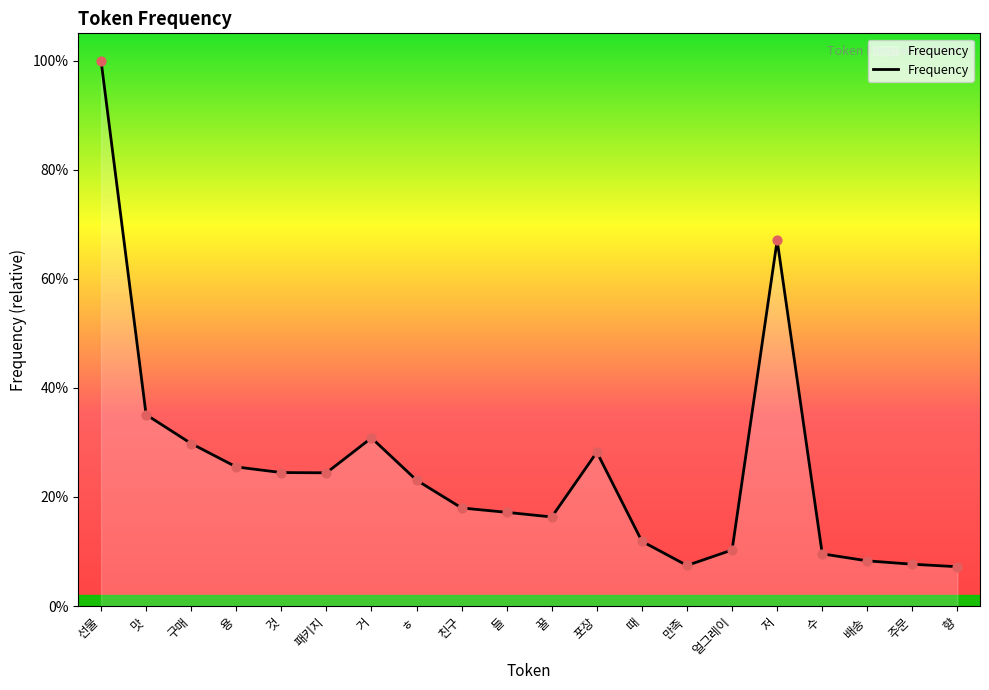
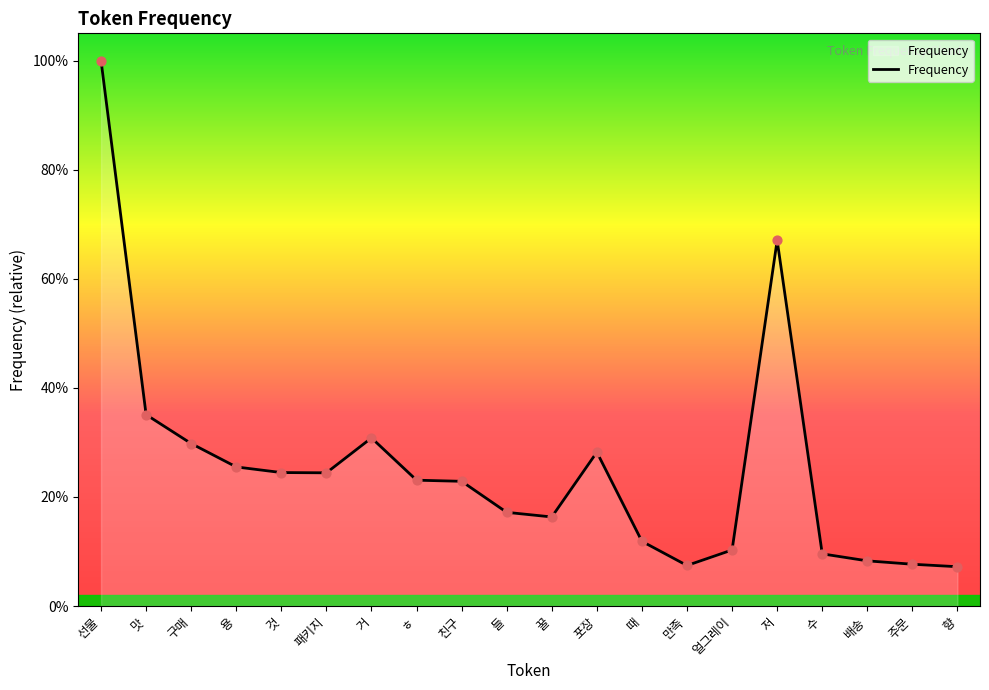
친구: 18% -> 23%
